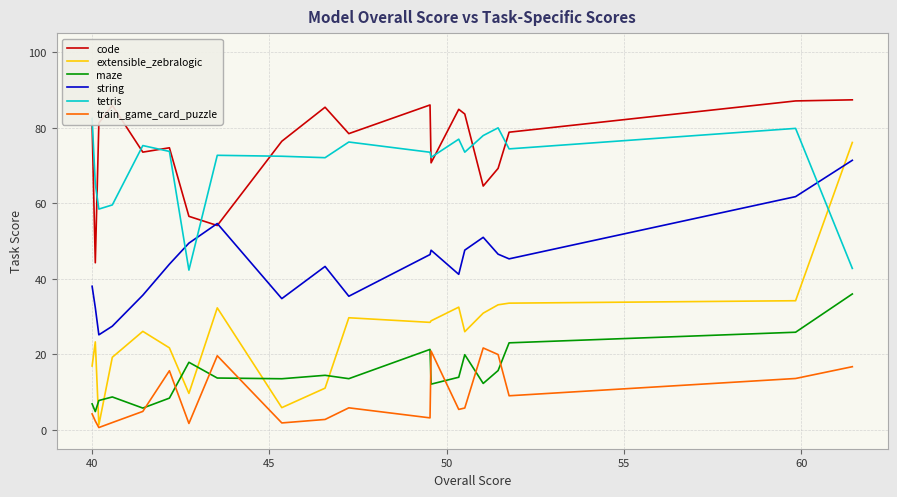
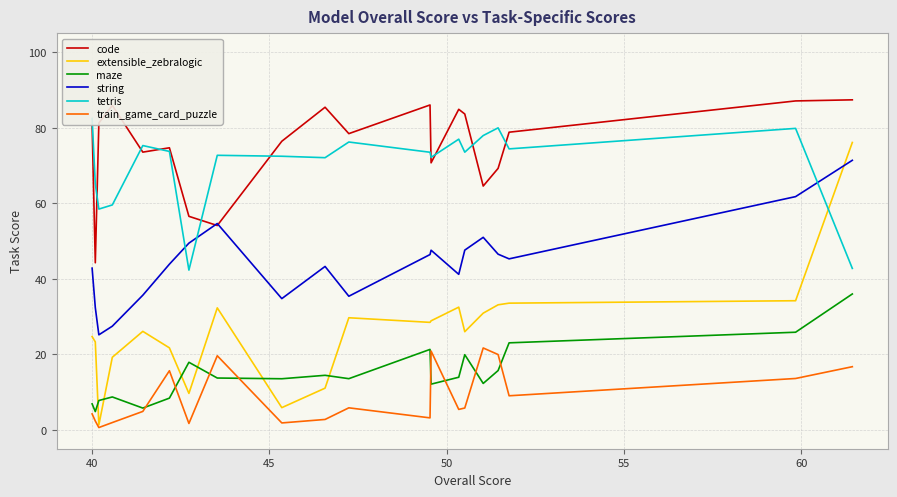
extensible_zebralogic, 40: 17 -> 25
string, 40: 38 -> 43
